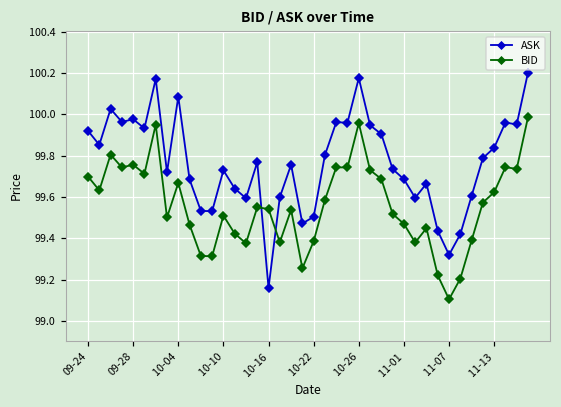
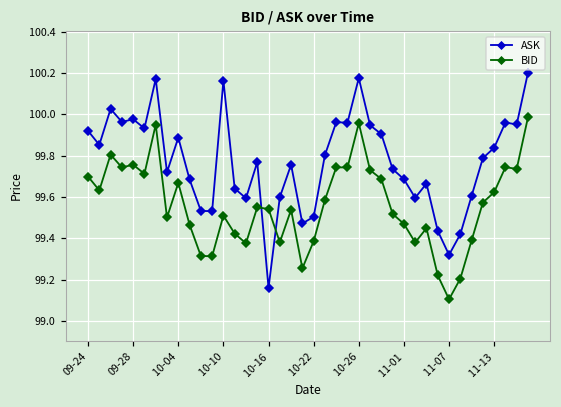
ASK, 10-04: 100.09 -> 99.89
ASK, 10-10: 99.73 -> 100.16
